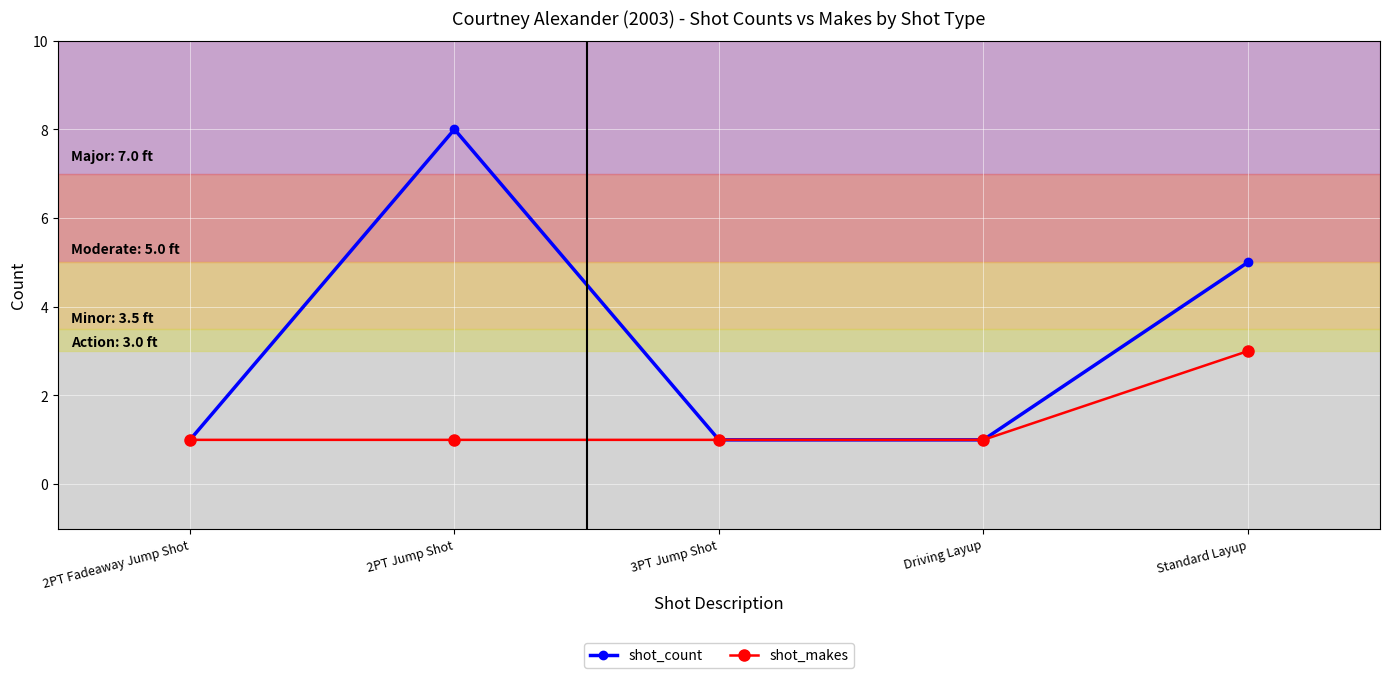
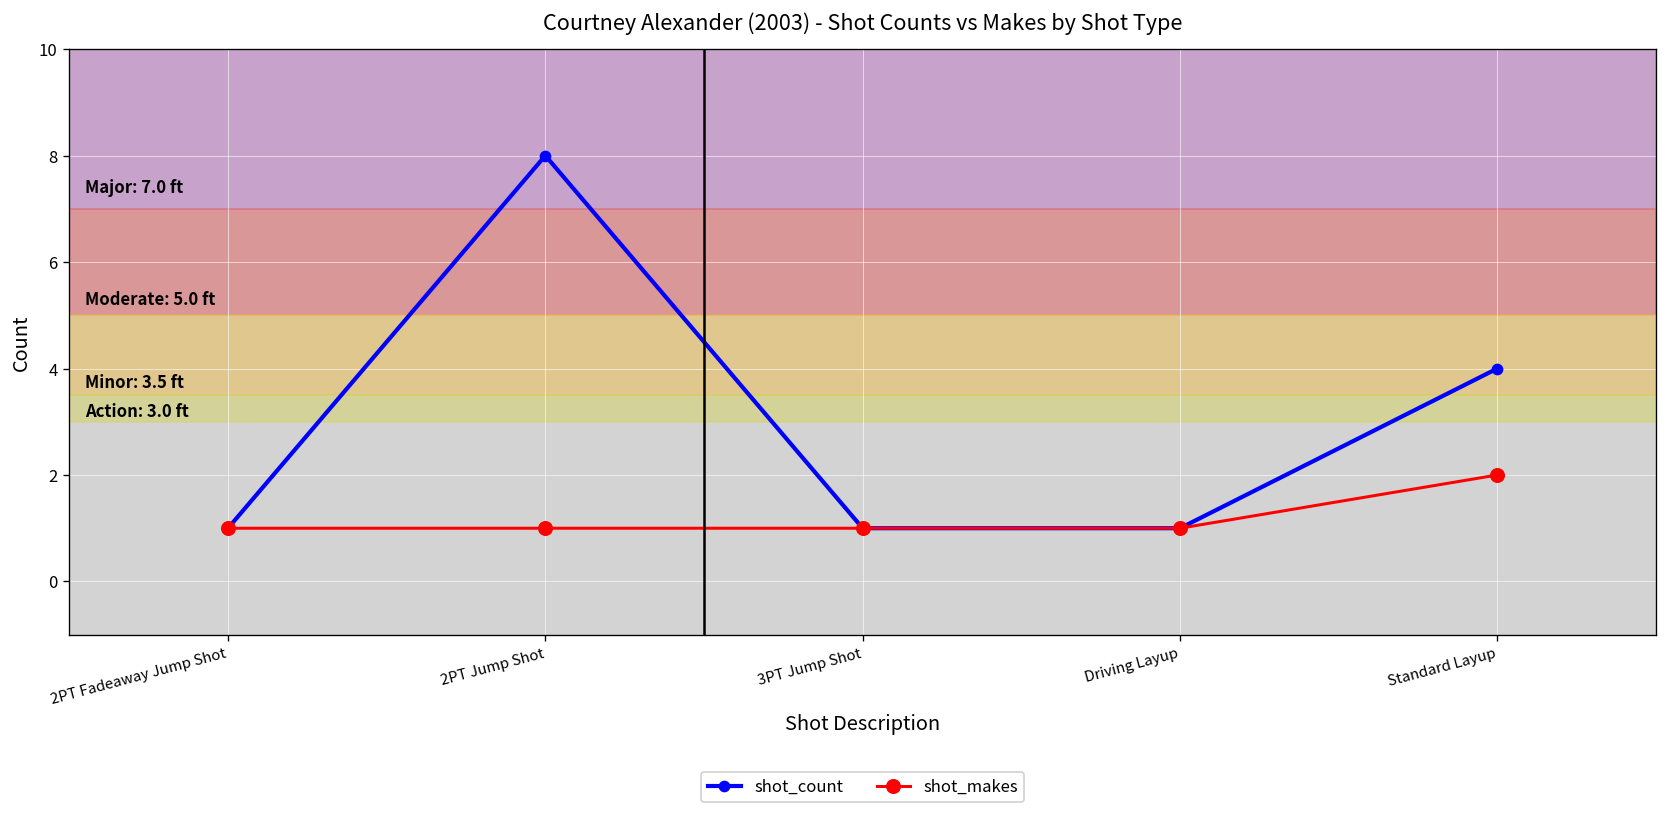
shot_count, Standard Layup: 5 -> 4
shot_makes, Standard Layup: 3 -> 2
